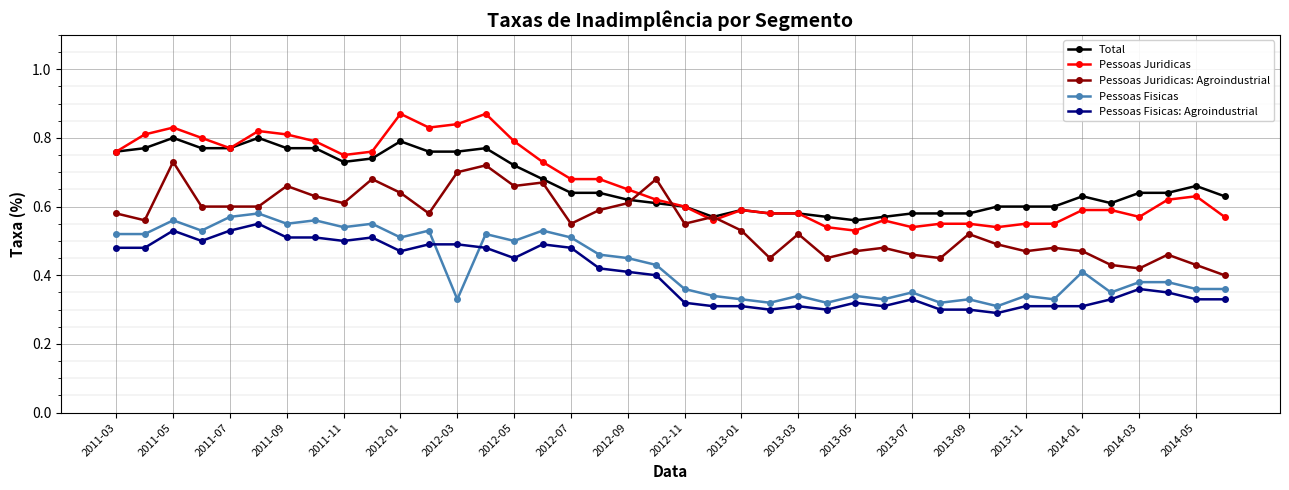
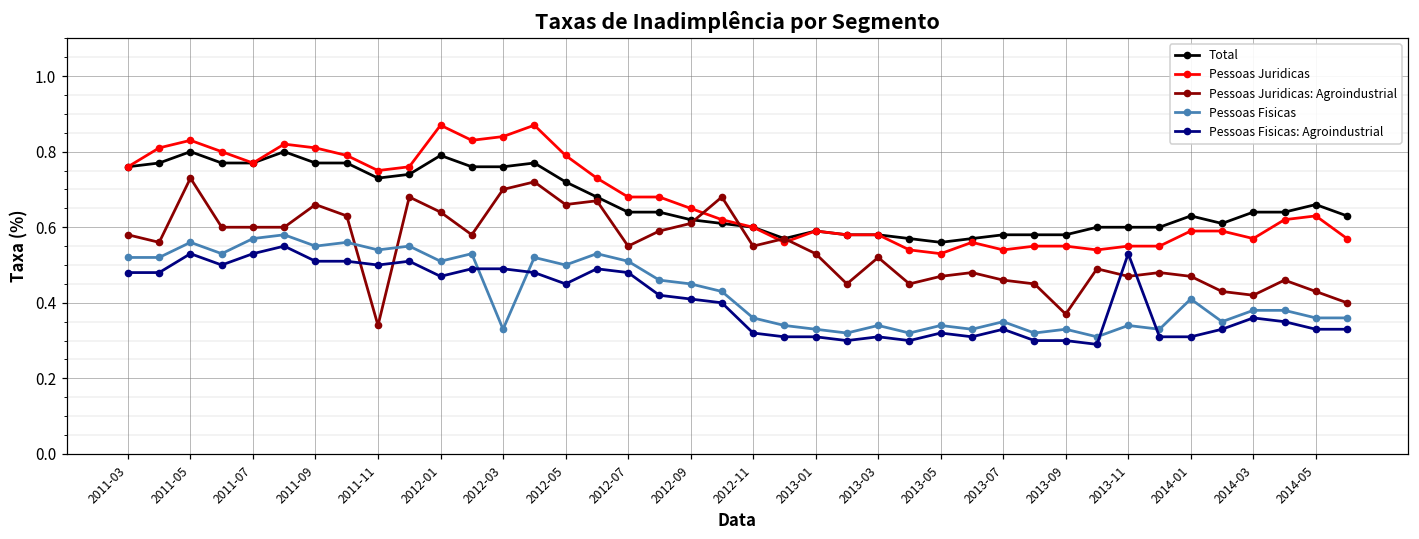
Pessoas Juridicas: Agroindustrial, 2011-11: 0.61 -> 0.34
Pessoas Juridicas: Agroindustrial, 2013-09: 0.52 -> 0.37
Pessoas Fisicas: Agroindustrial, 2013-11: 0.31 -> 0.53
